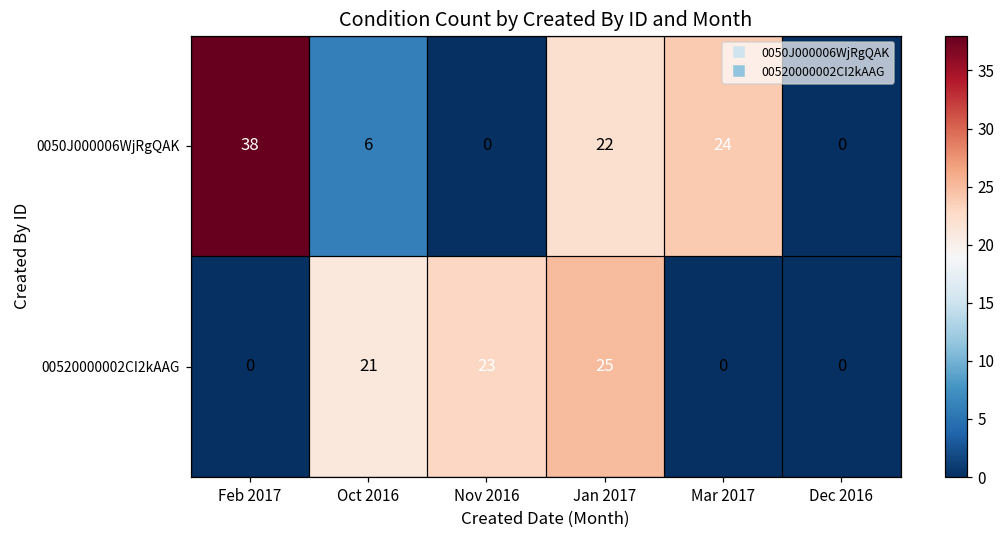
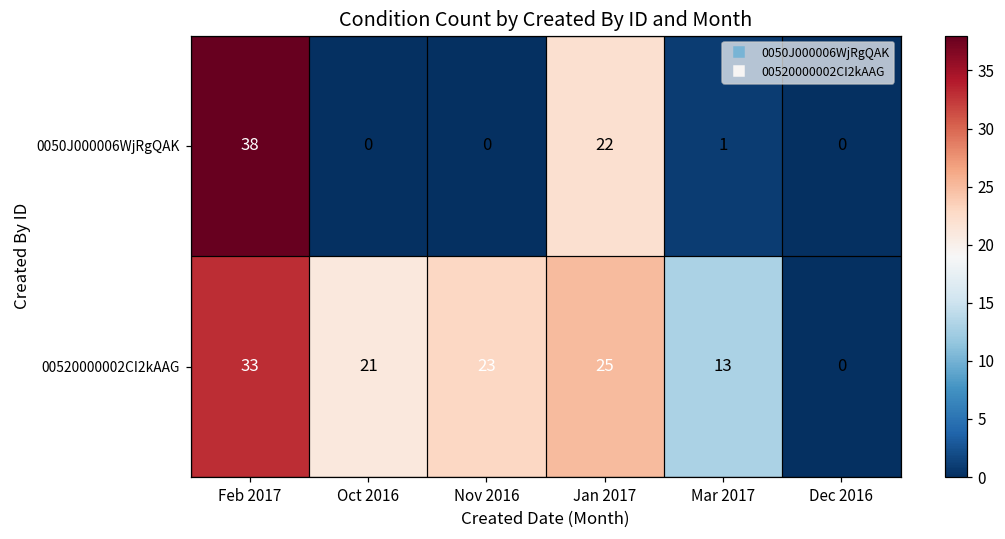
0050J000006WjRgQAK, Oct 2016: 6 -> 0
0050J000006WjRgQAK, Mar 2017: 24 -> 1
00520000002CI2kAAG, Feb 2017: 0 -> 33
00520000002CI2kAAG, Mar 2017: 0 -> 13
